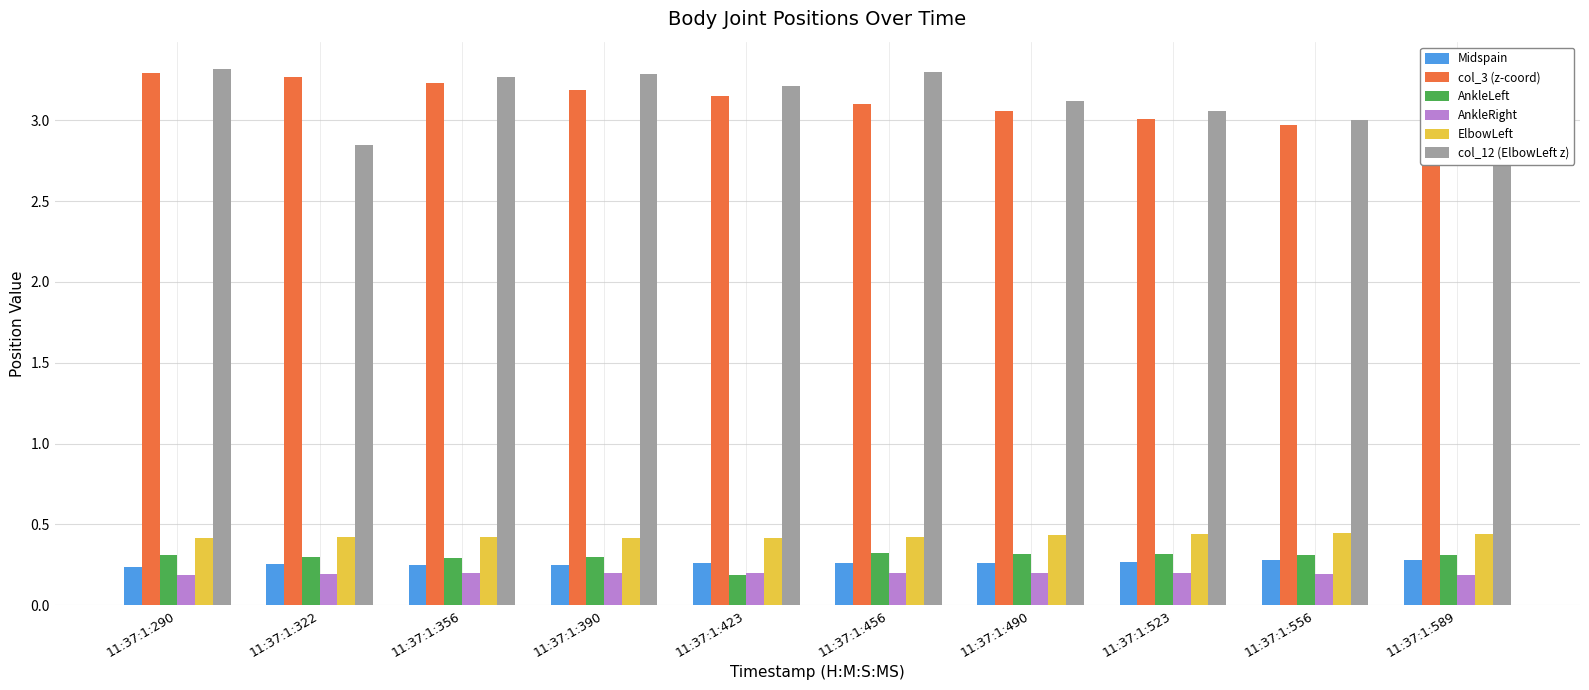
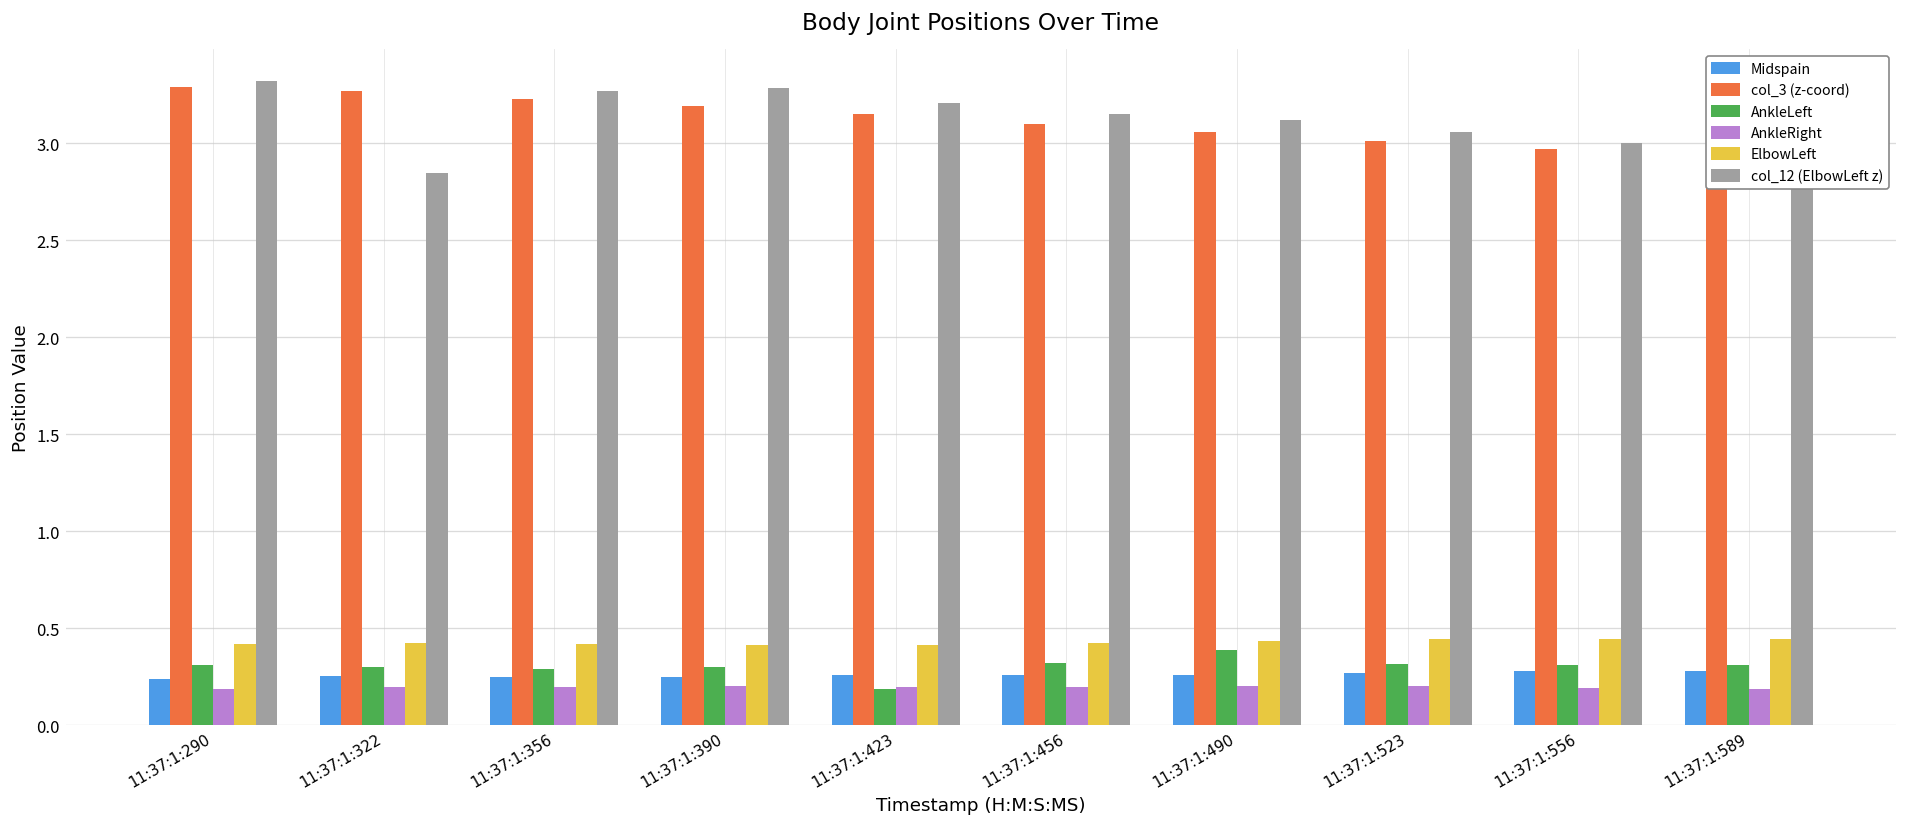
col_12 (ElbowLeft z), 11:37:1:456: 3.30 -> 3.15
AnkleLeft, 11:37:1:490: 0.32 -> 0.39
